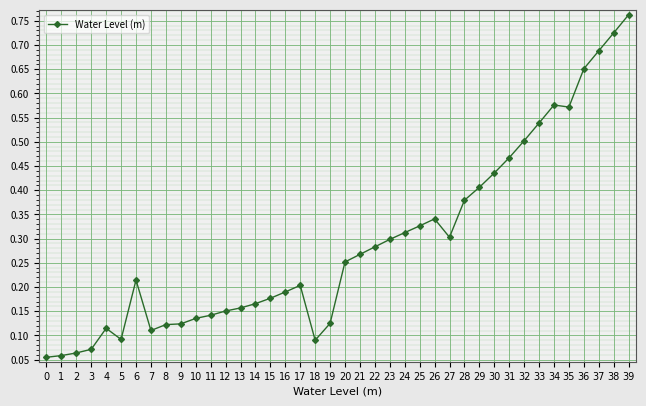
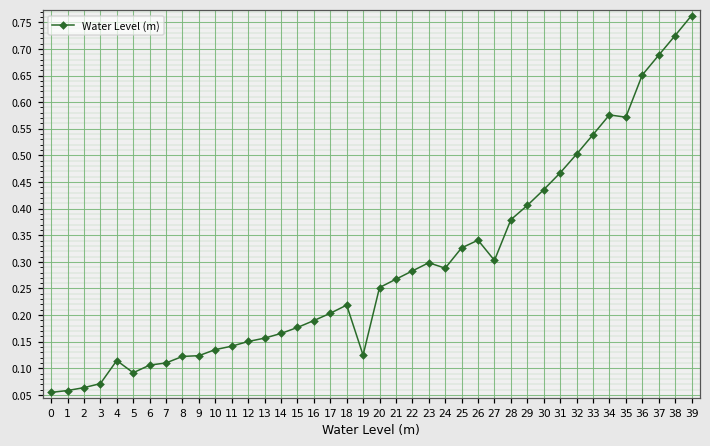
6: 0.21 -> 0.11
18: 0.09 -> 0.22
24: 0.31 -> 0.29
